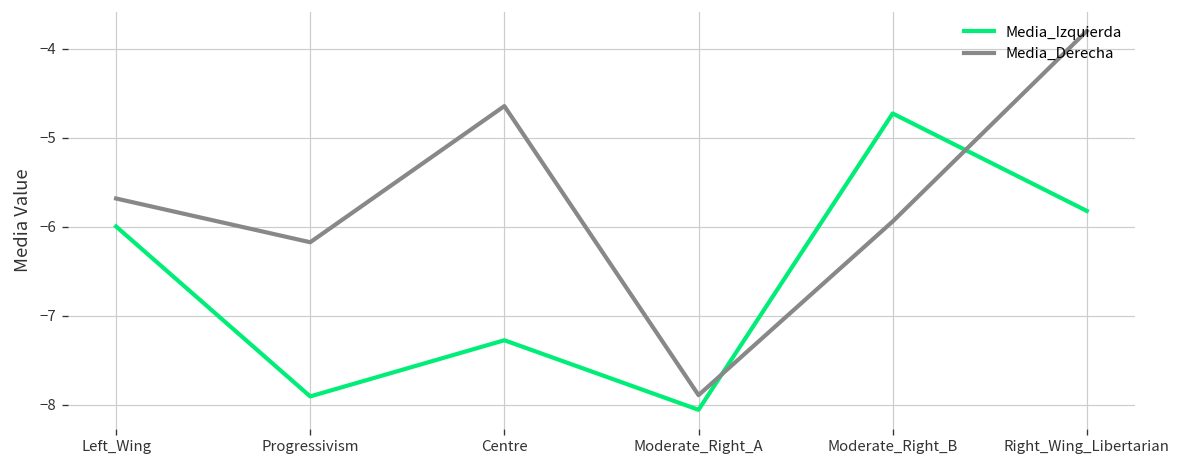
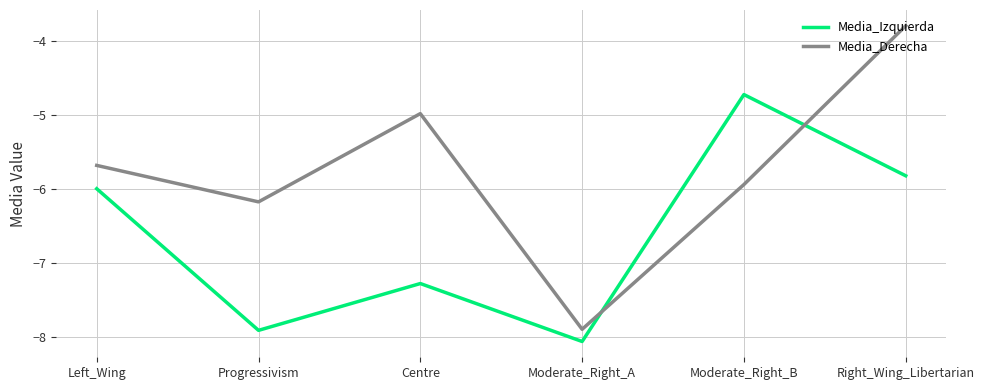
Media_Derecha, Centre: -4.6 -> -5.0
